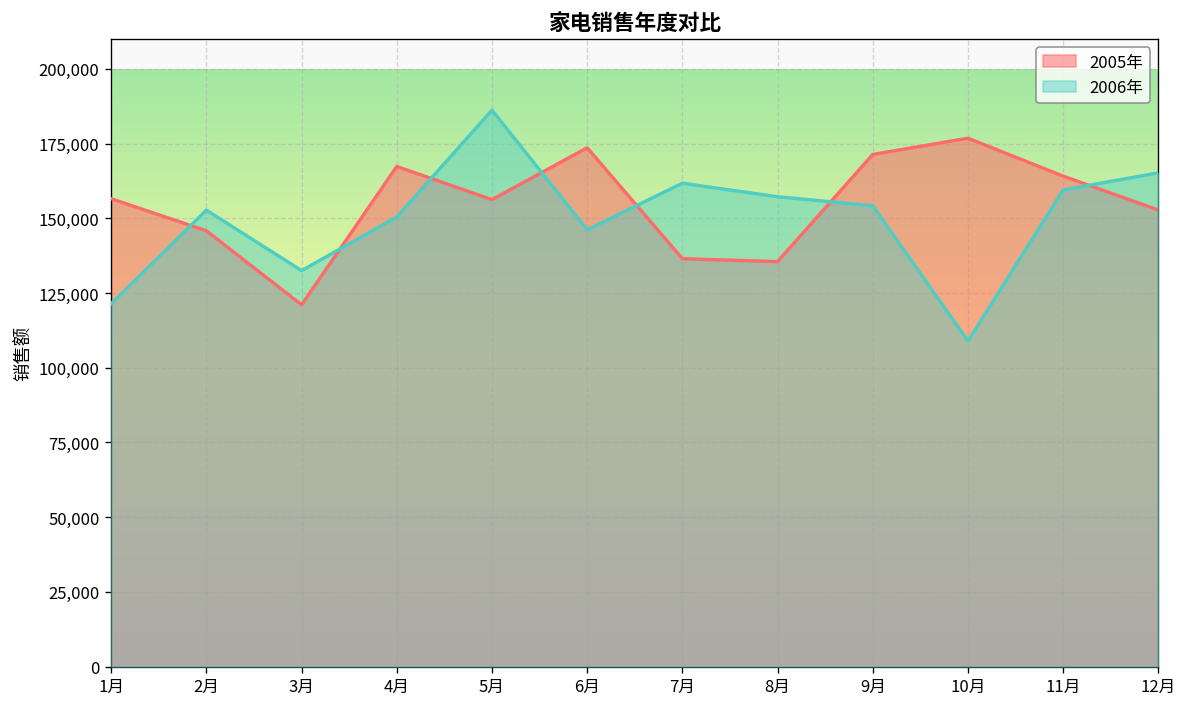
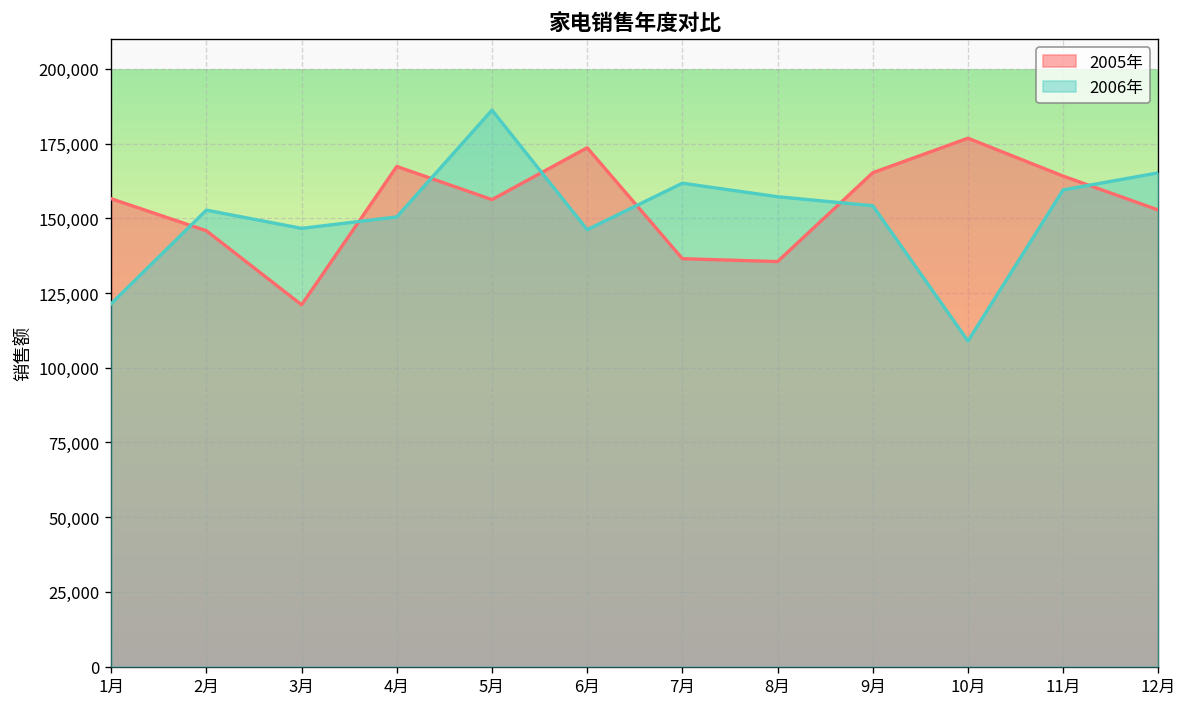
2006年, 3月: 133,000 -> 147,000
2005年, 9月: 171,000 -> 165,000
